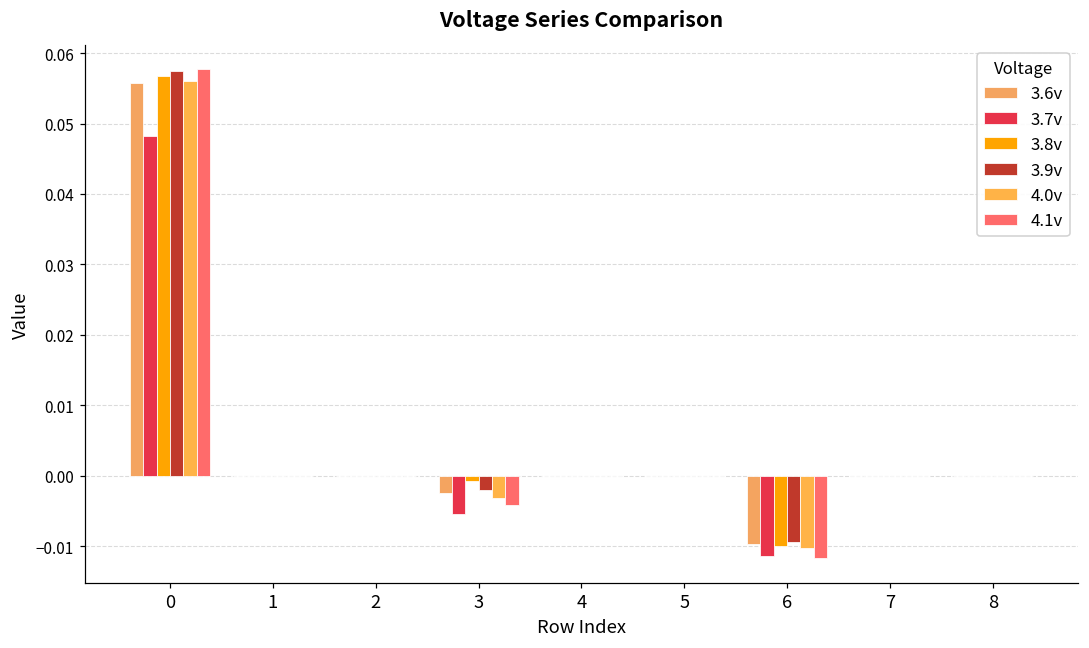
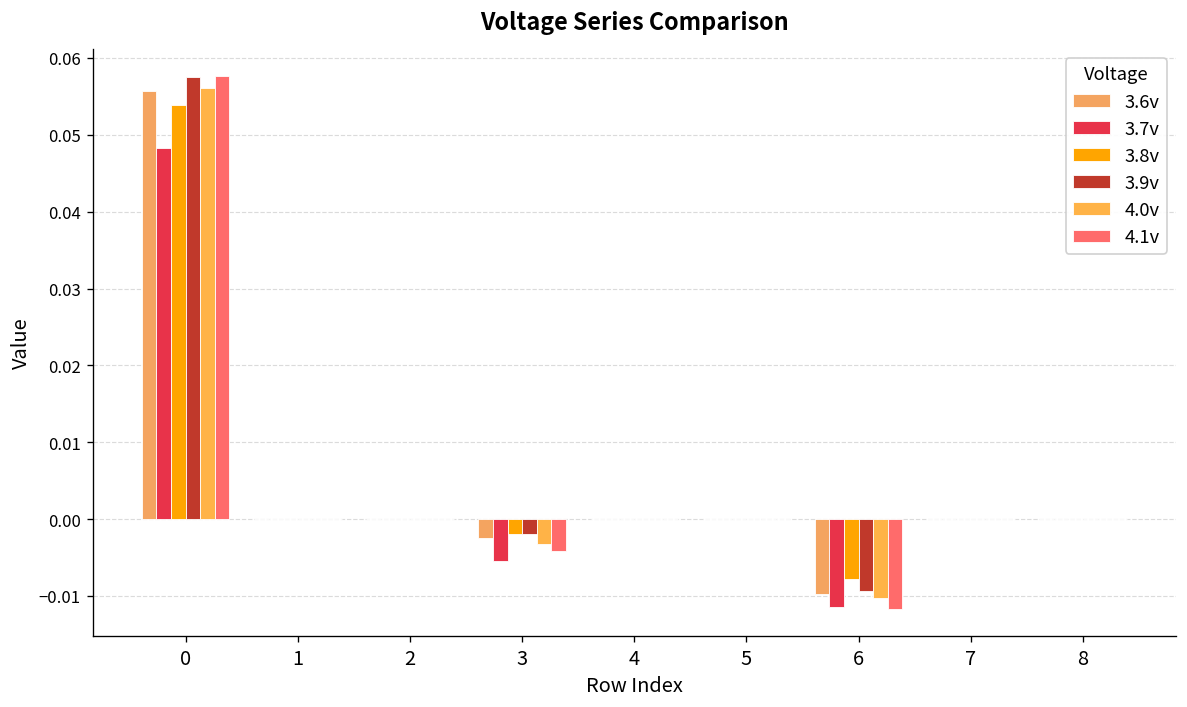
3.8v, 0: 0.057 -> 0.054
3.8v, 3: -0.001 -> -0.002
3.8v, 6: -0.010 -> -0.008
